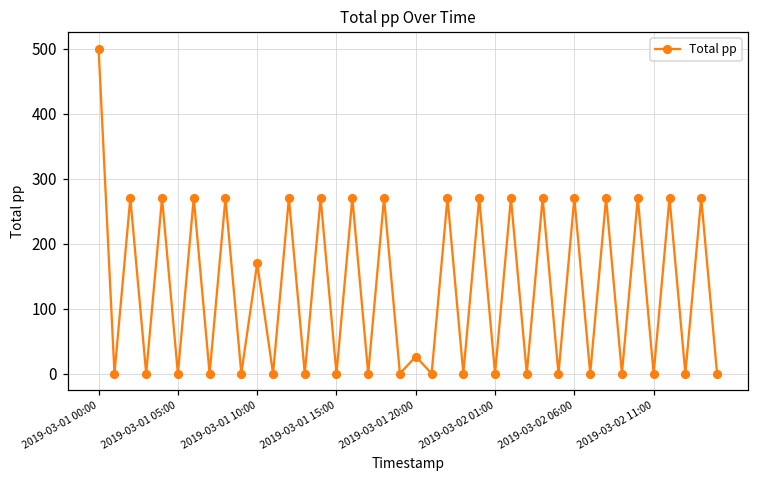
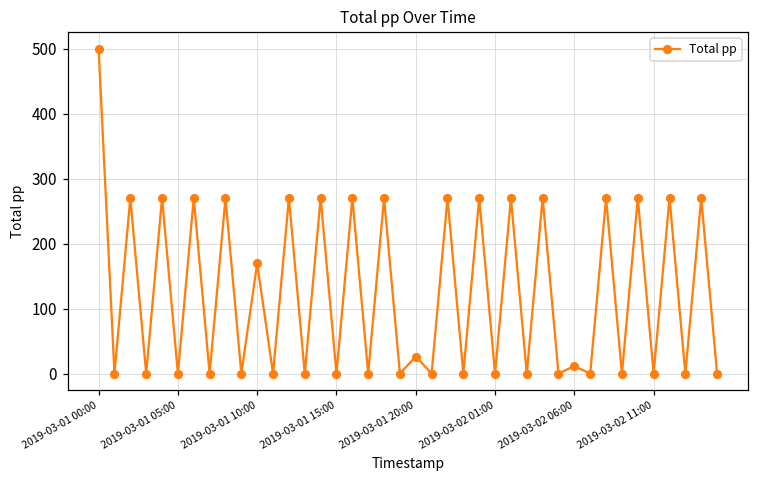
2019-03-02 06:00: 270 -> 10
